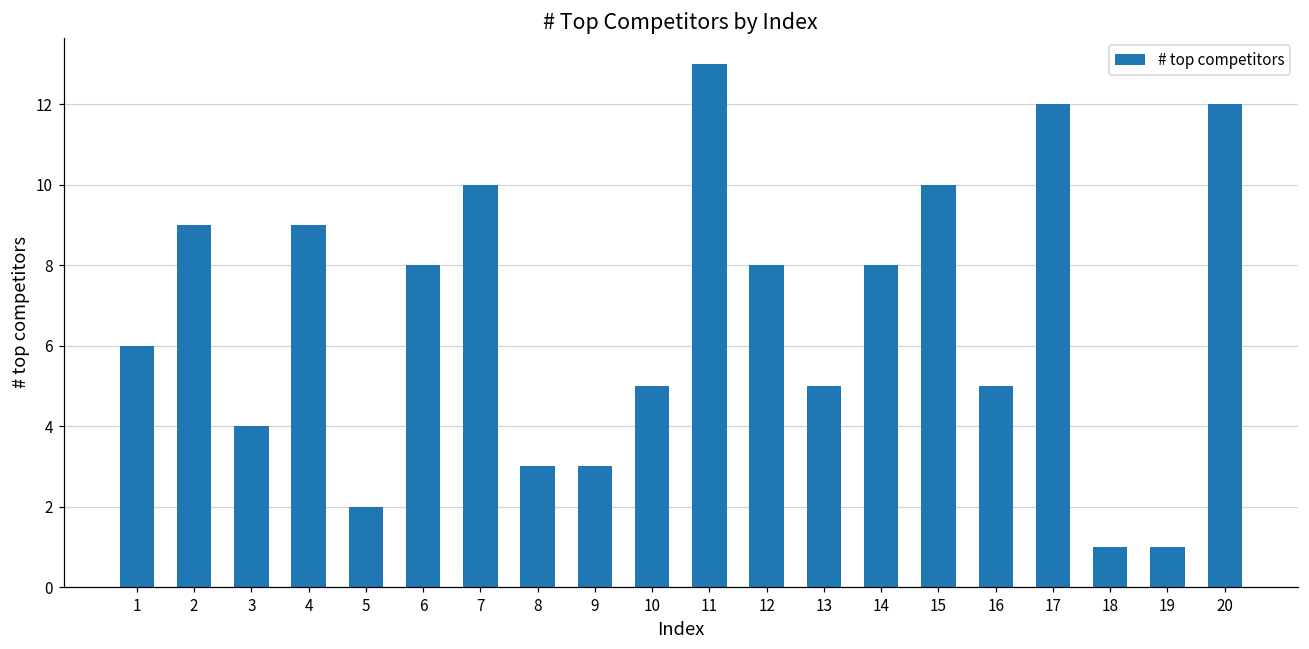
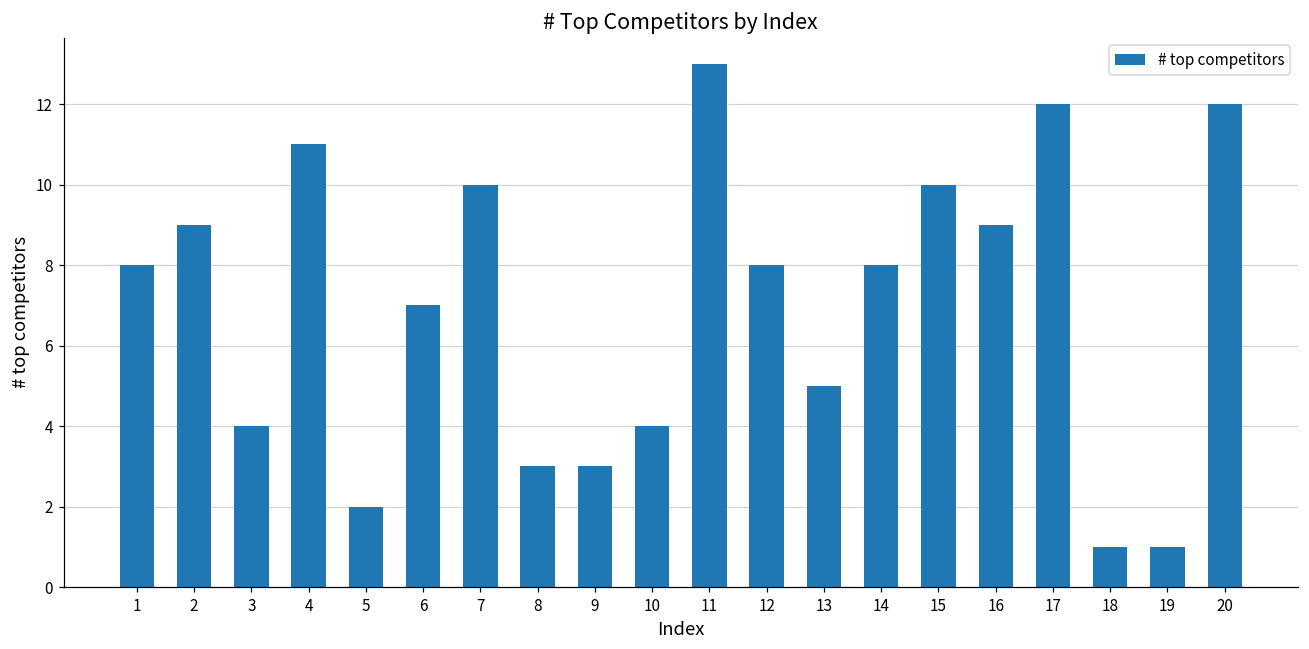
1: 6 -> 8
4: 9 -> 11
6: 8 -> 7
10: 5 -> 4
16: 5 -> 9
